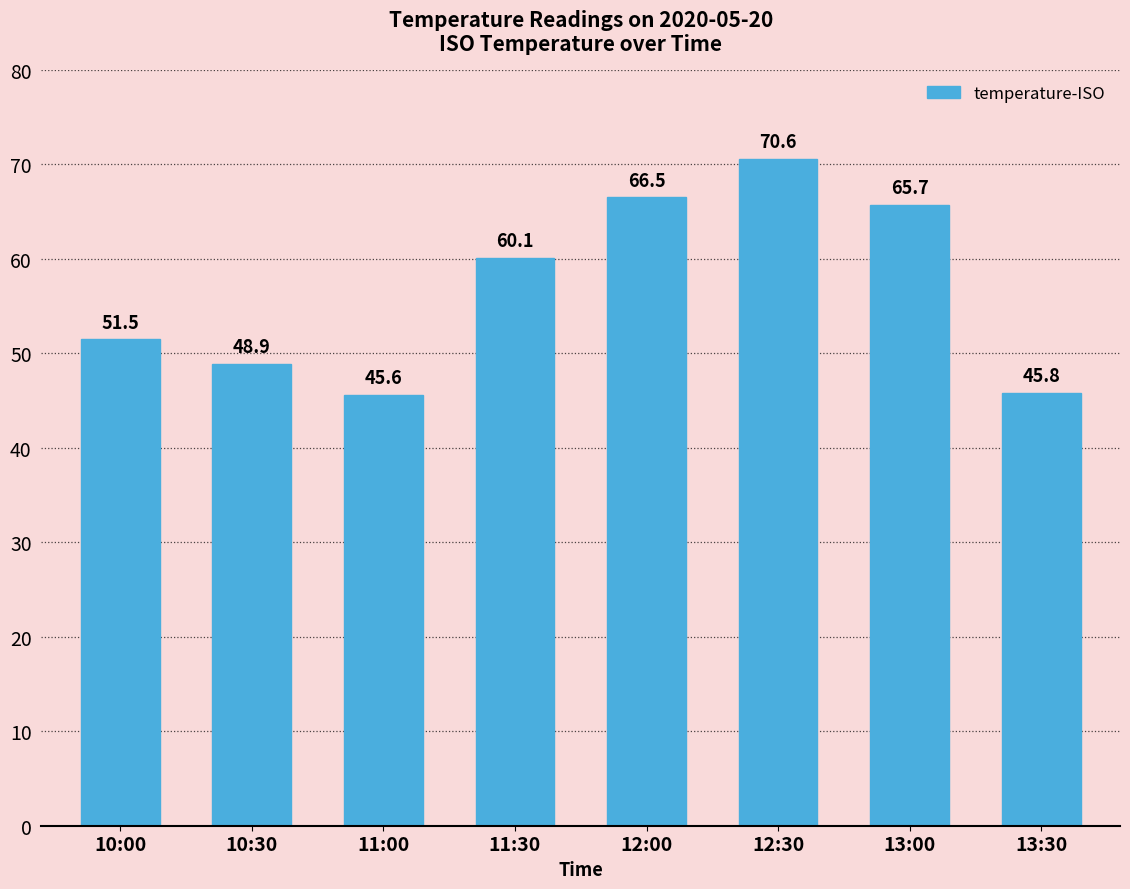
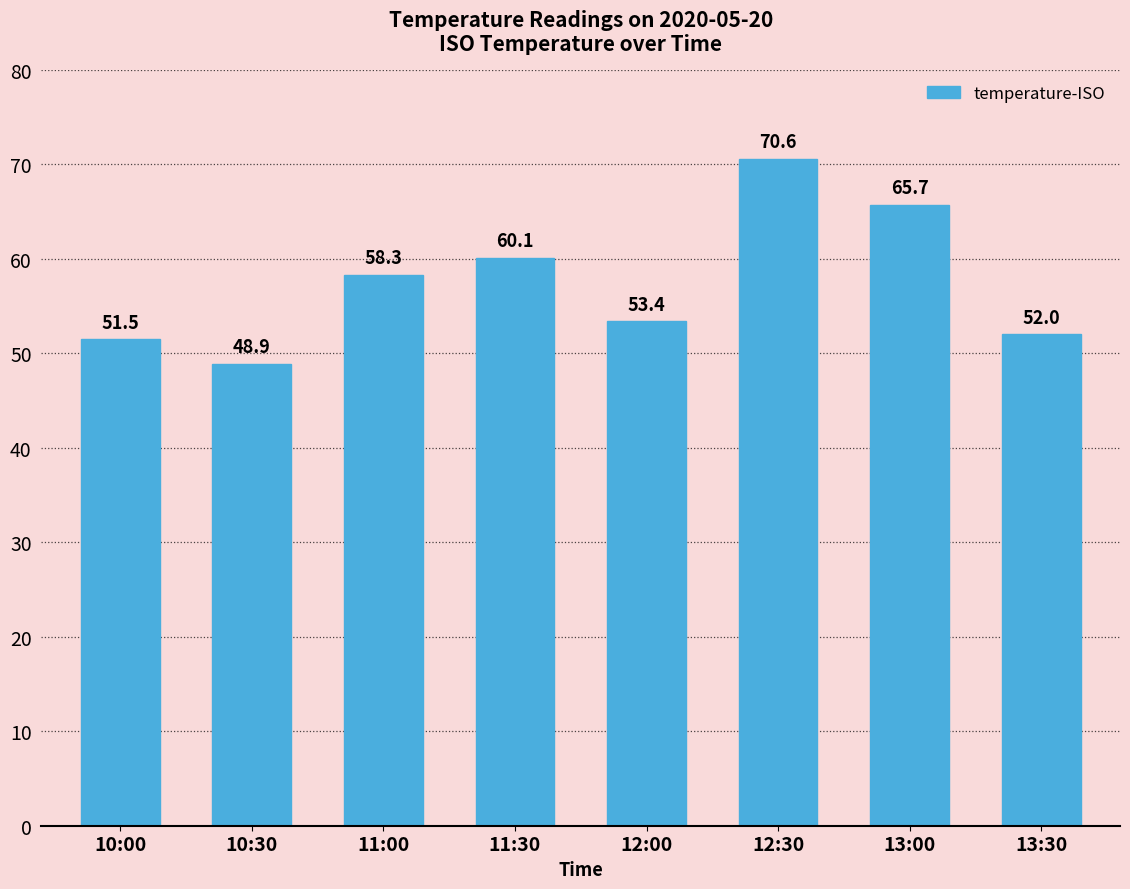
11:00: 45.6 -> 58.3
12:00: 66.5 -> 53.4
13:30: 45.8 -> 52.0
